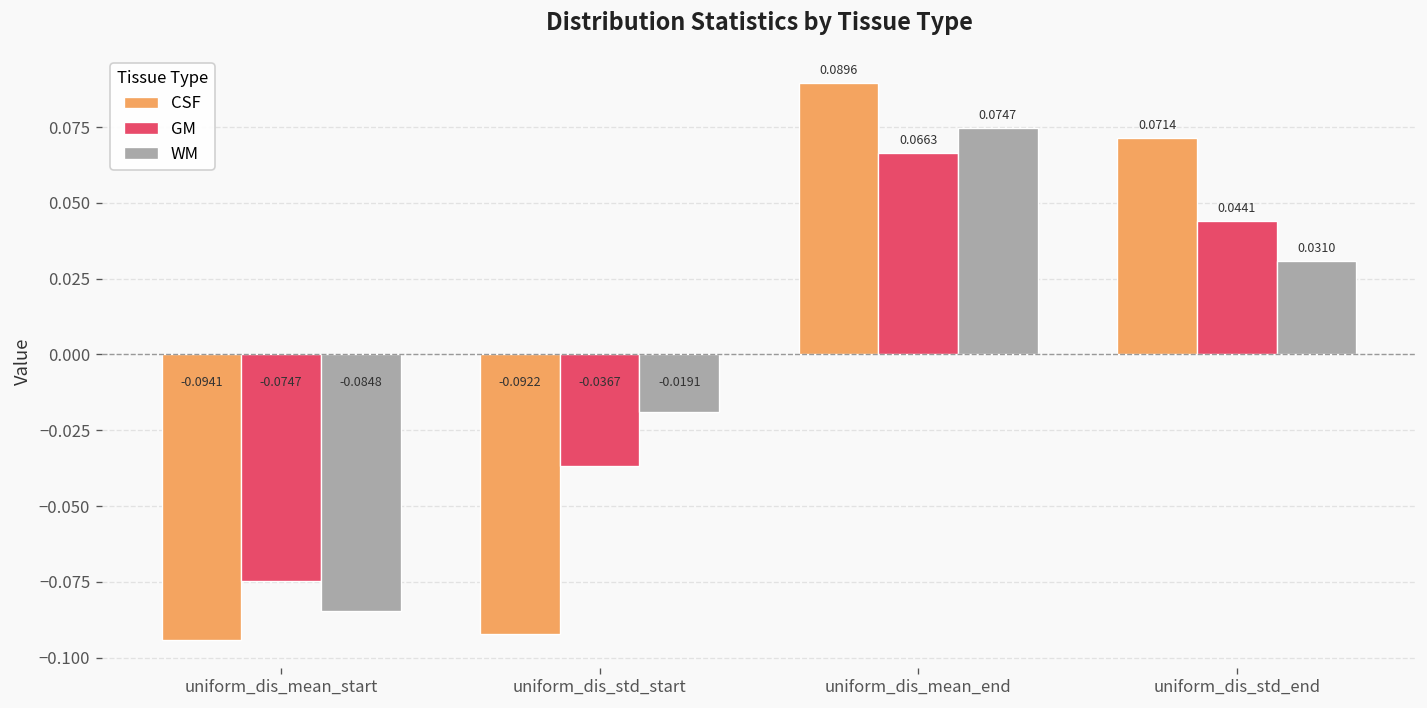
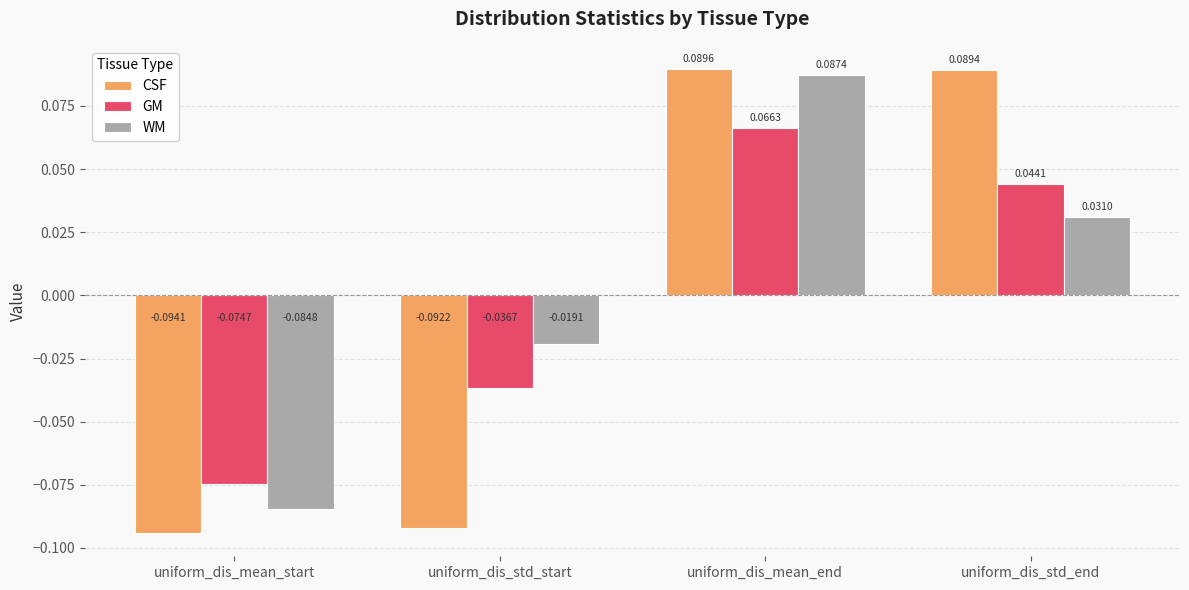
WM, uniform_dis_mean_end: 0.0747 -> 0.0874
CSF, uniform_dis_std_end: 0.0714 -> 0.0894
